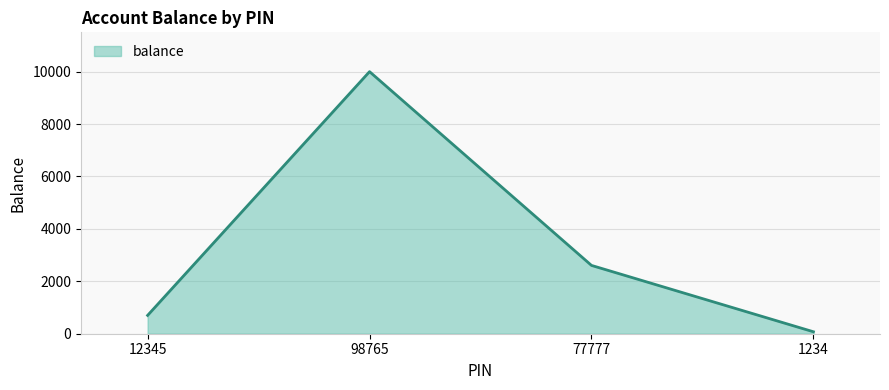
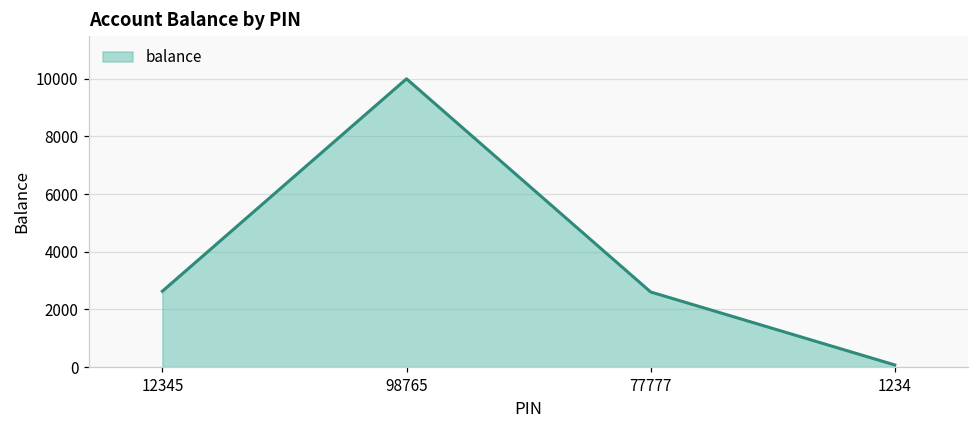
12345: 700 -> 2600
